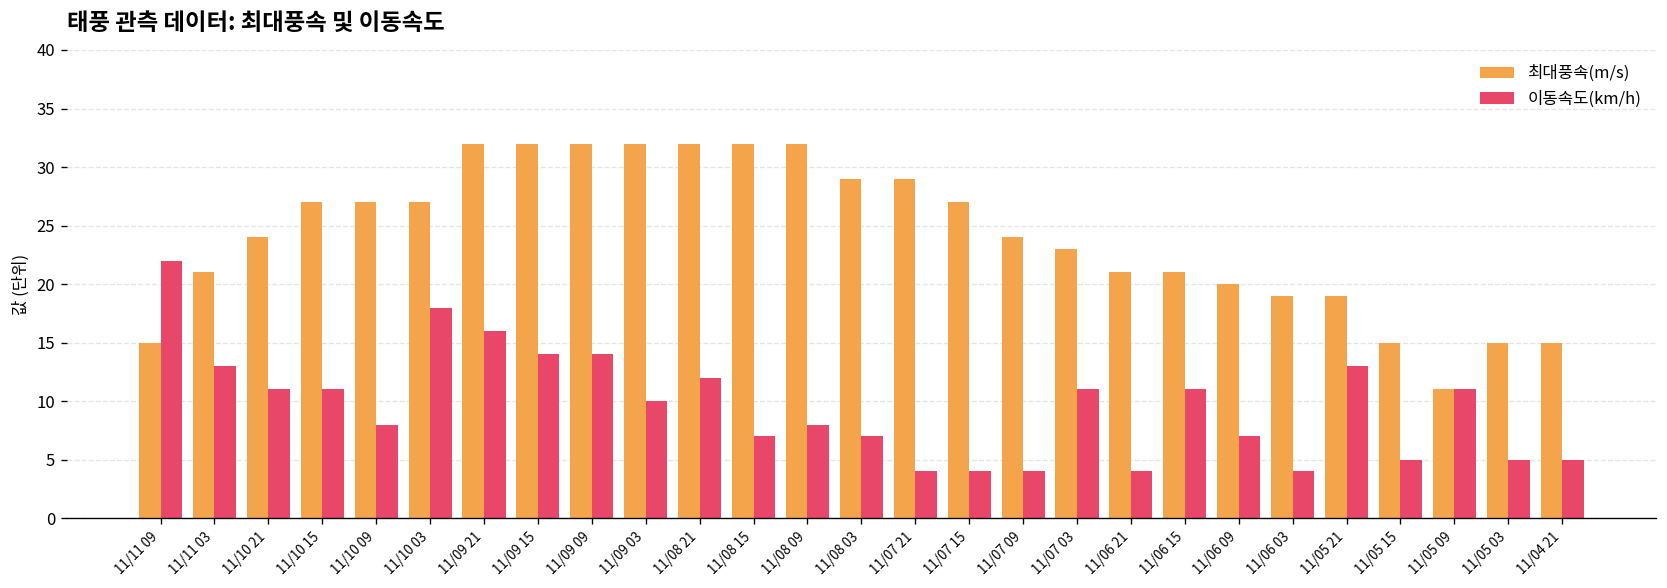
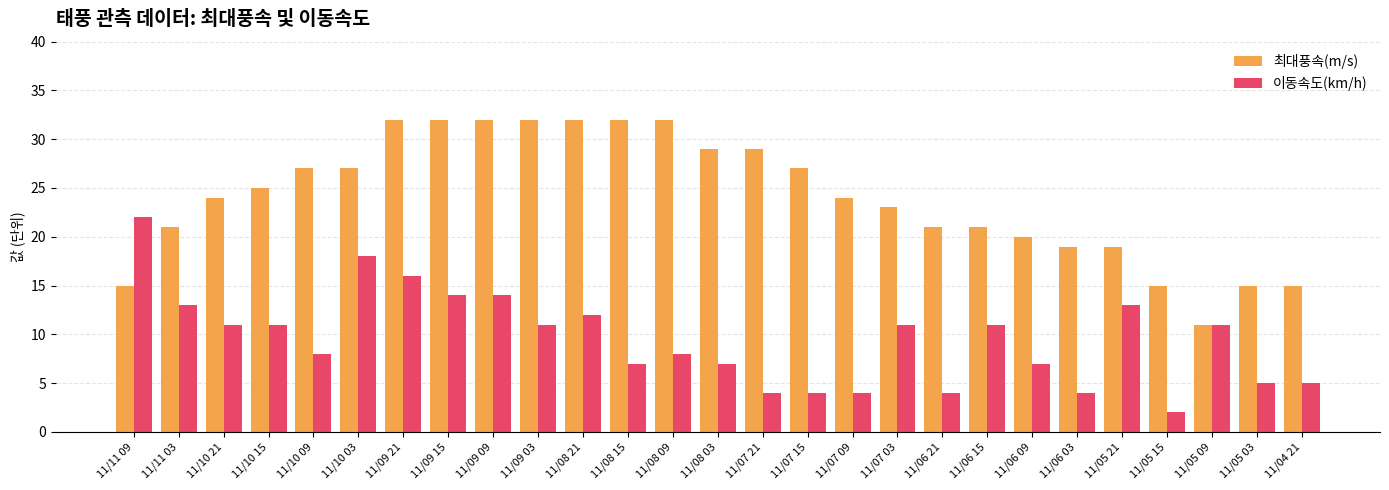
최대풍속(m/s), 11/10 15: 27 -> 25
이동속도(km/h), 11/09 03: 10 -> 11
이동속도(km/h), 11/05 15: 5 -> 2
